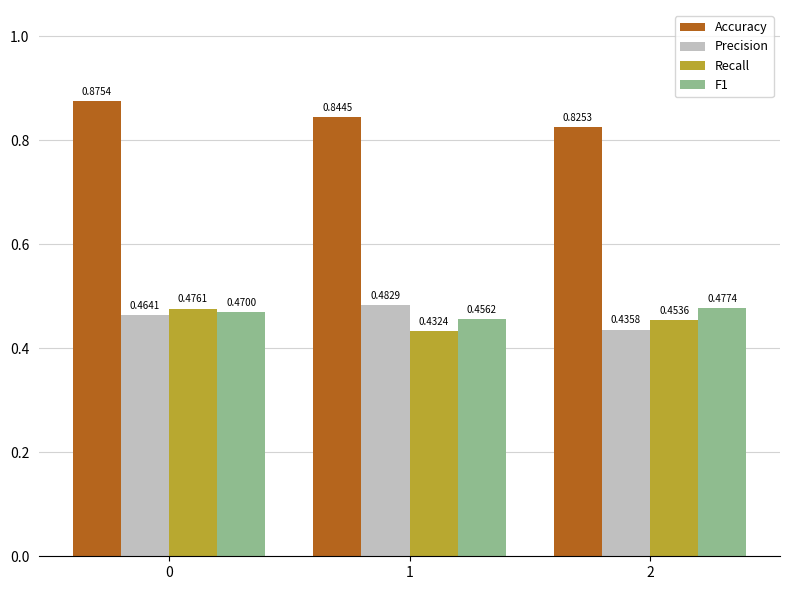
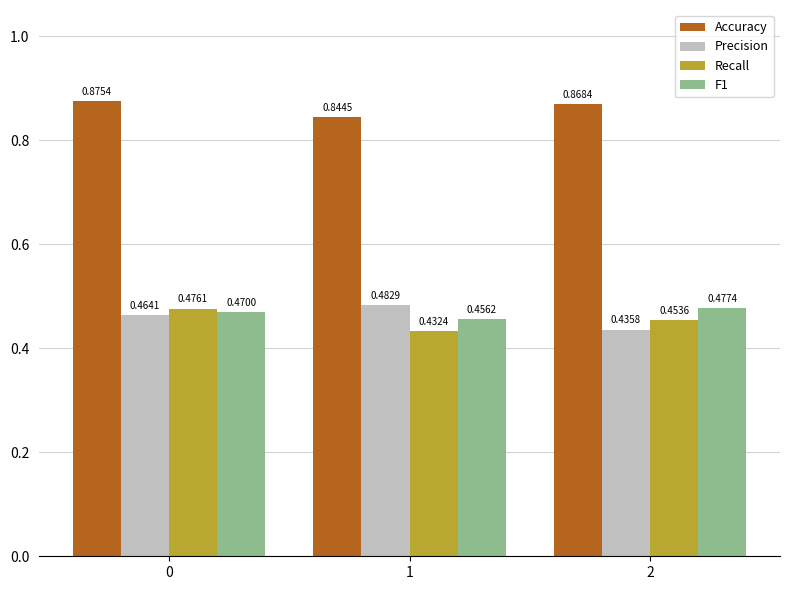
Accuracy, 2: 0.8253 -> 0.8684
